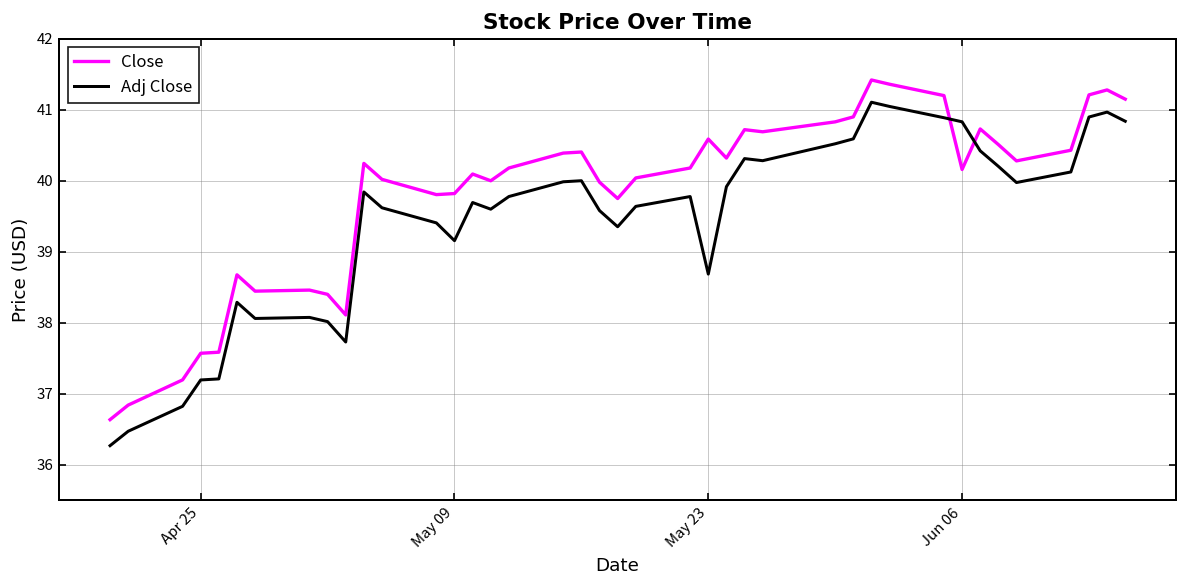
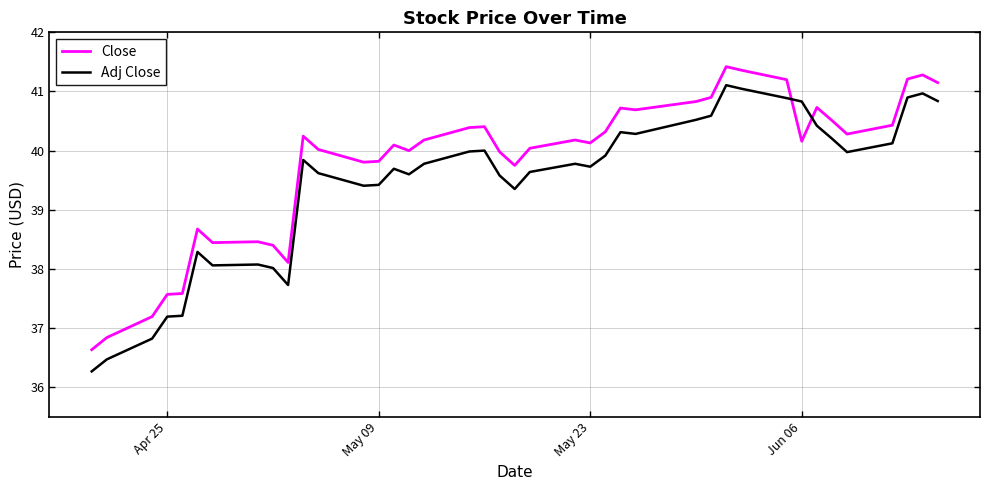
Adj Close, May 09: 39.2 -> 39.4
Close, May 23: 40.6 -> 40.1
Adj Close, May 23: 38.7 -> 39.7
